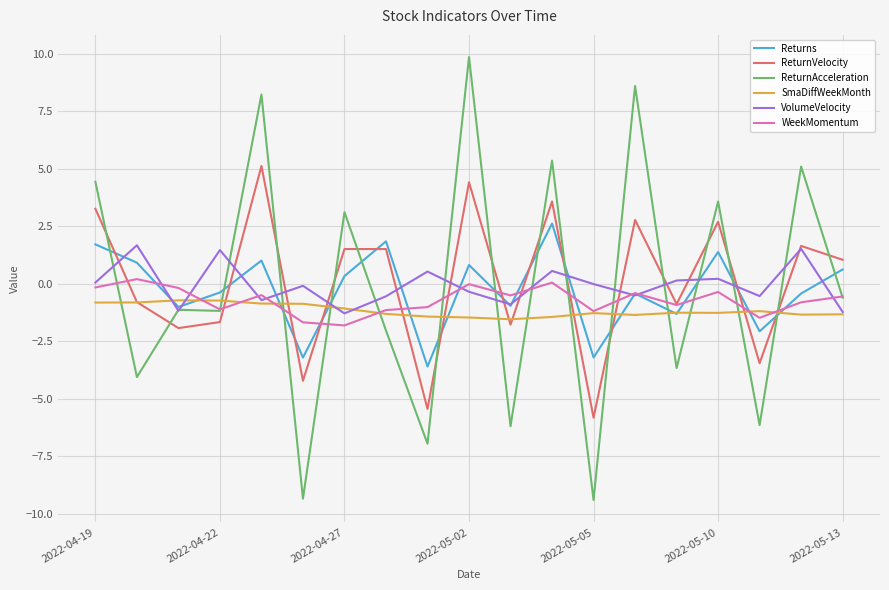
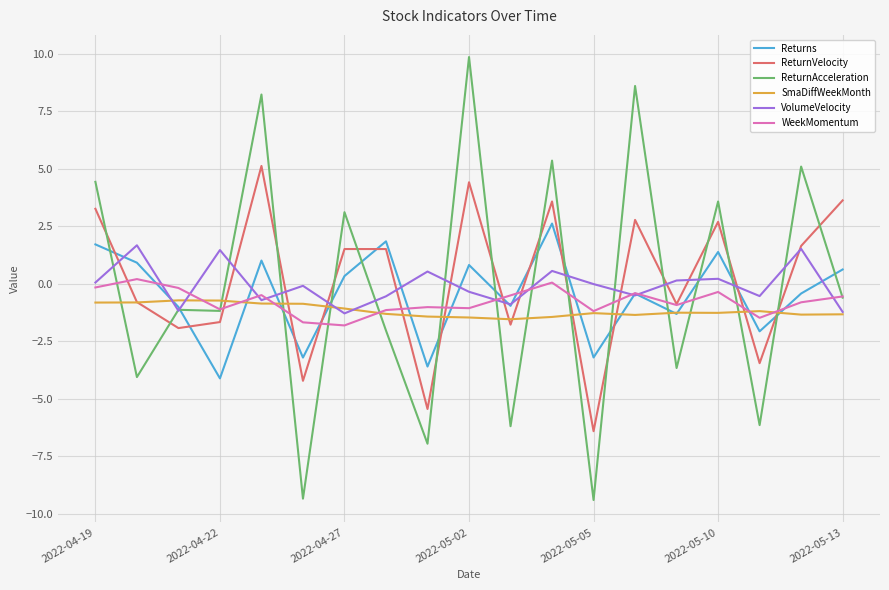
Returns, 2022-04-22: -0.4 -> -4.1
WeekMomentum, 2022-05-02: 0.0 -> -1.1
ReturnVelocity, 2022-05-05: -5.8 -> -6.4
ReturnVelocity, 2022-05-13: 1.0 -> 3.6
